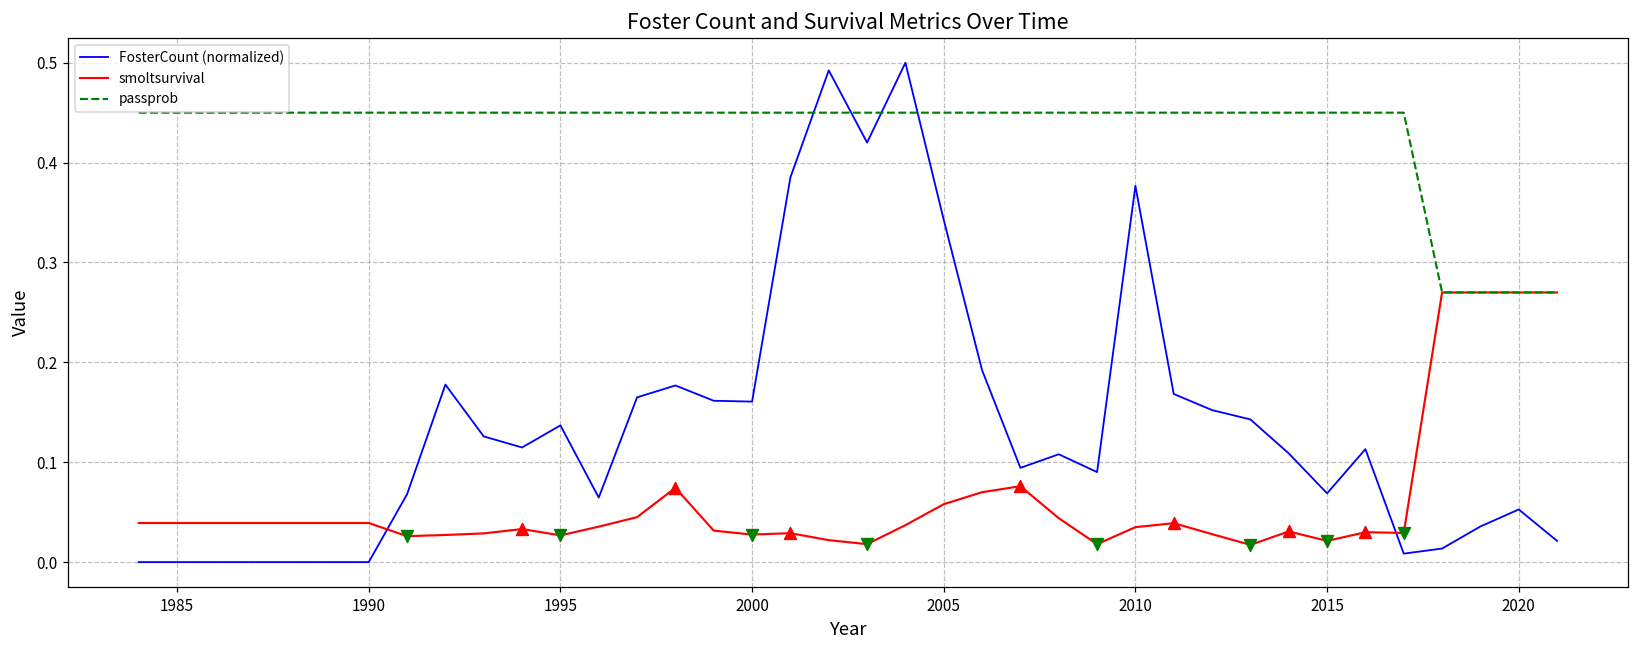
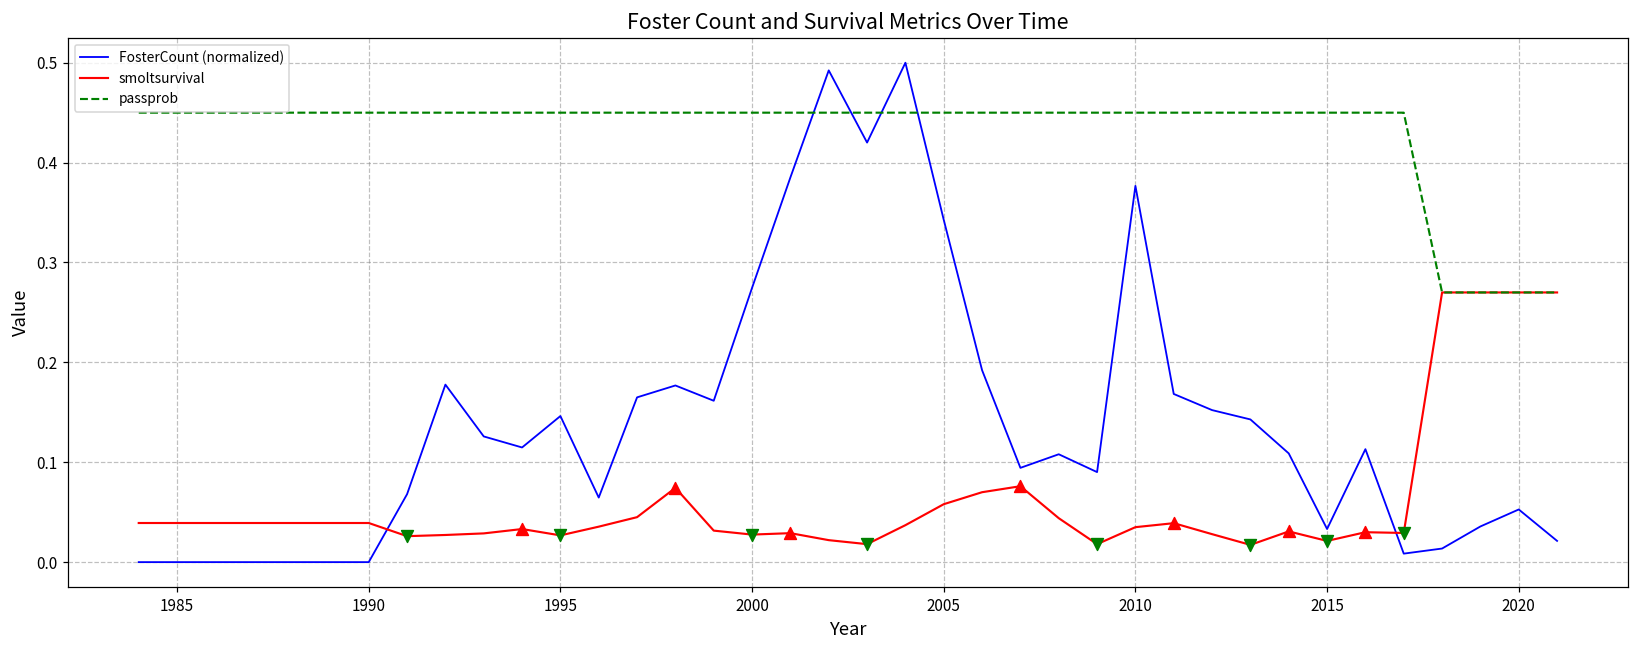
FosterCount (normalized), 1995: 0.14 -> 0.15
FosterCount (normalized), 2000: 0.16 -> 0.27
FosterCount (normalized), 2015: 0.07 -> 0.03
